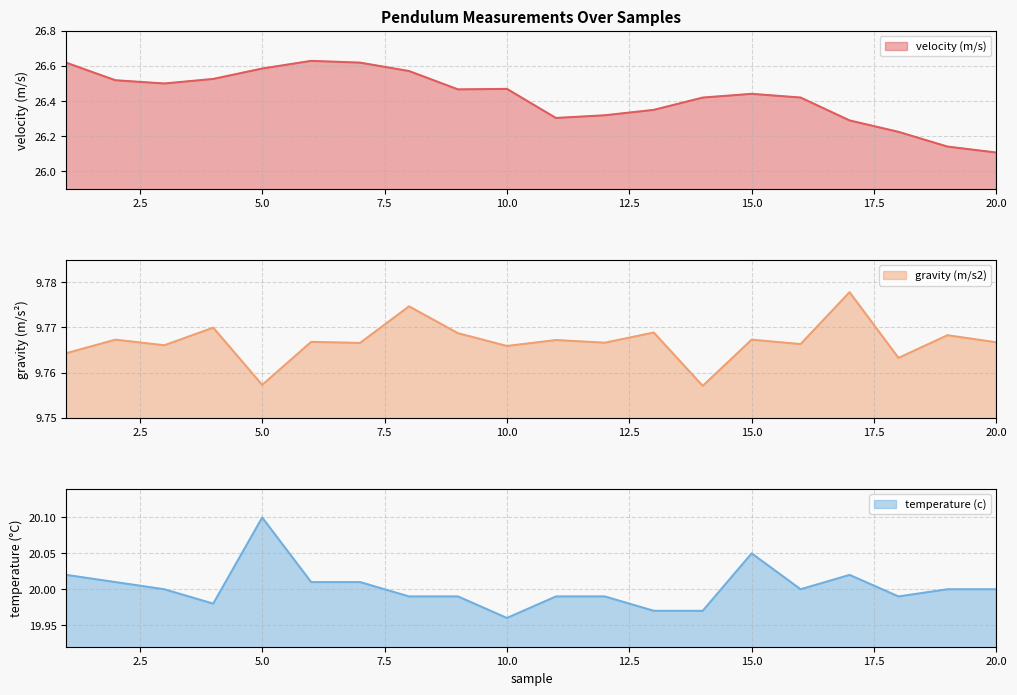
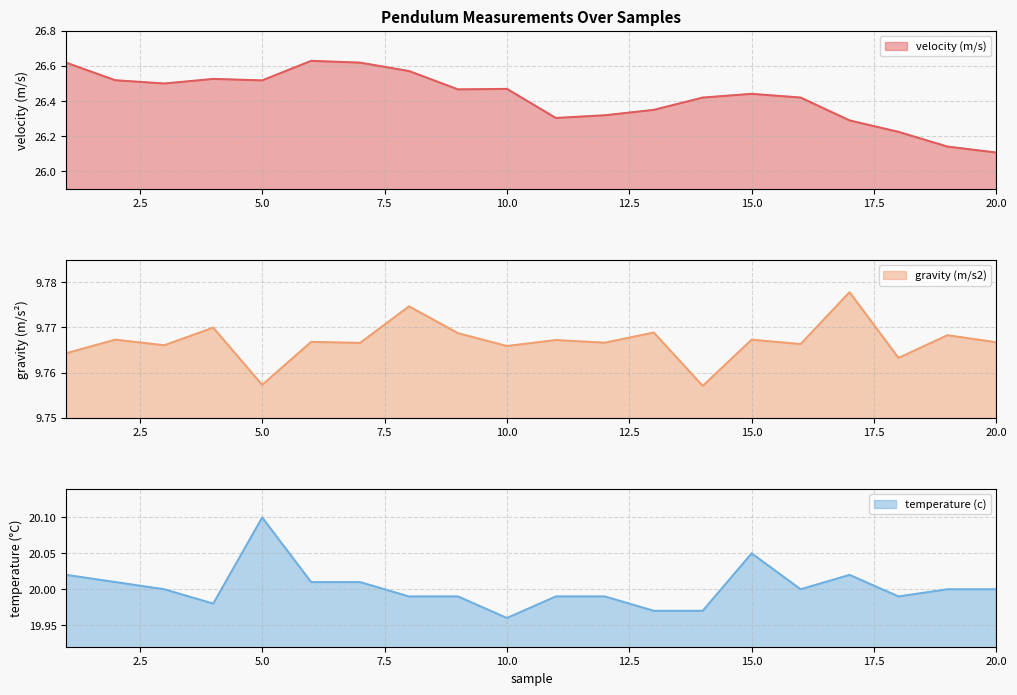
Pendulum Measurements Over Samples, 5.0: 26.58 -> 26.52
